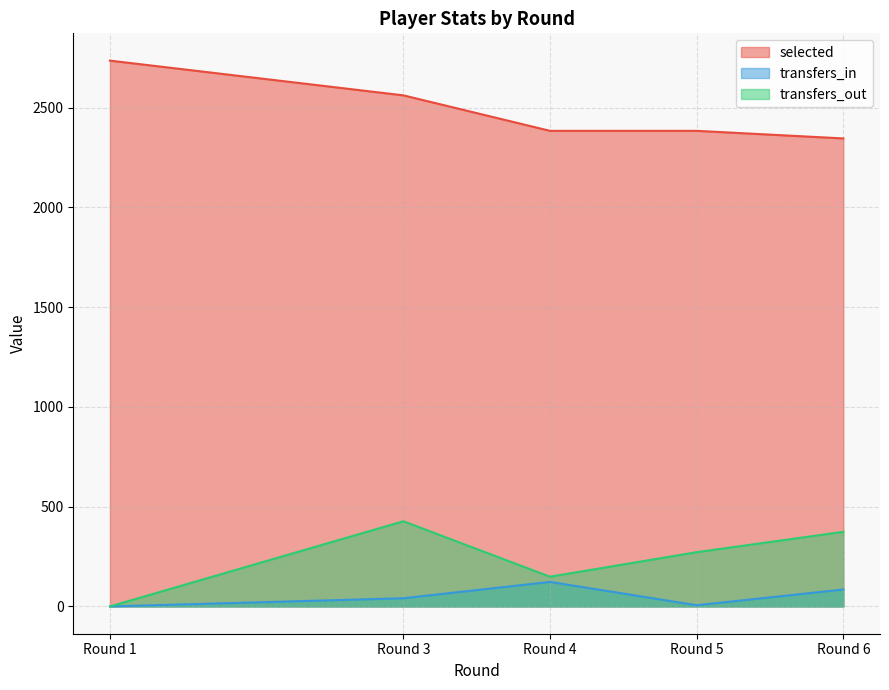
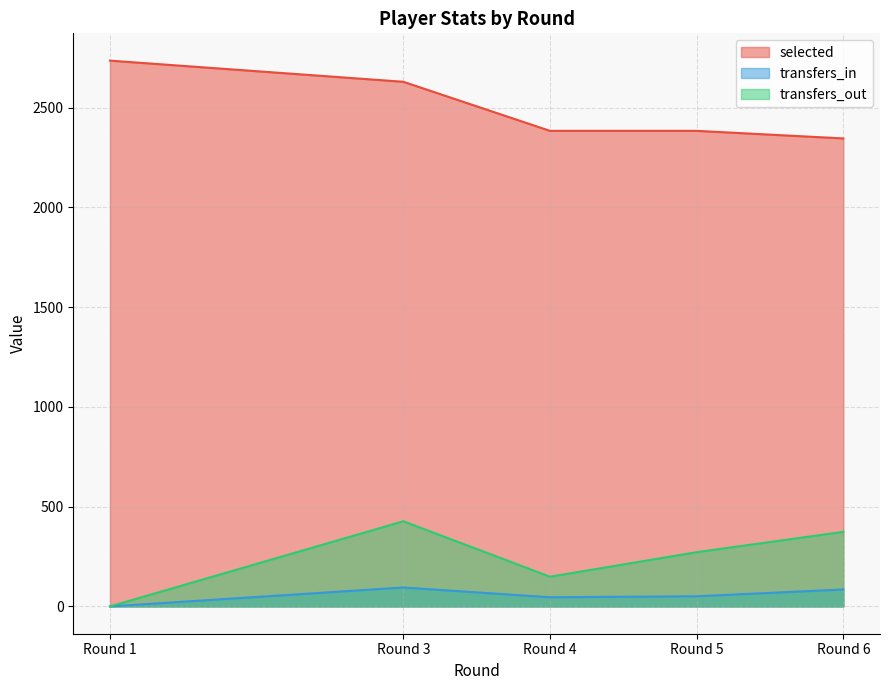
selected, Round 3: 2560 -> 2630
transfers_in, Round 3: 40 -> 100
transfers_in, Round 4: 120 -> 50
transfers_in, Round 5: 10 -> 50
